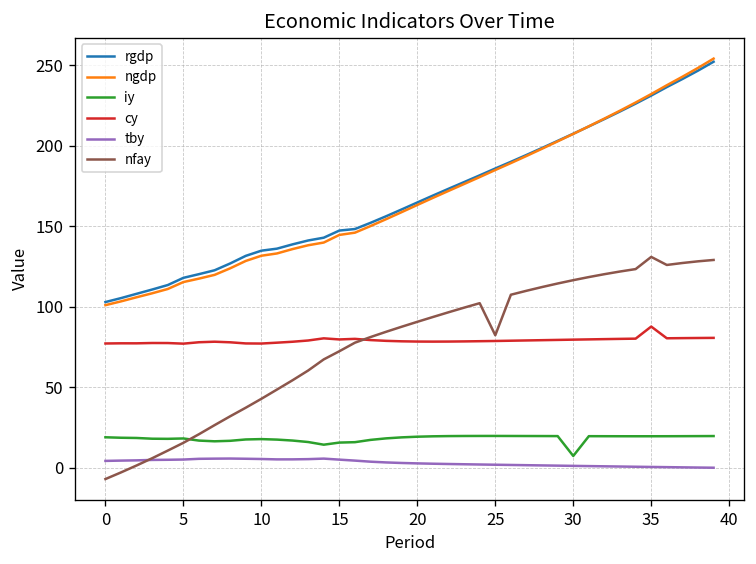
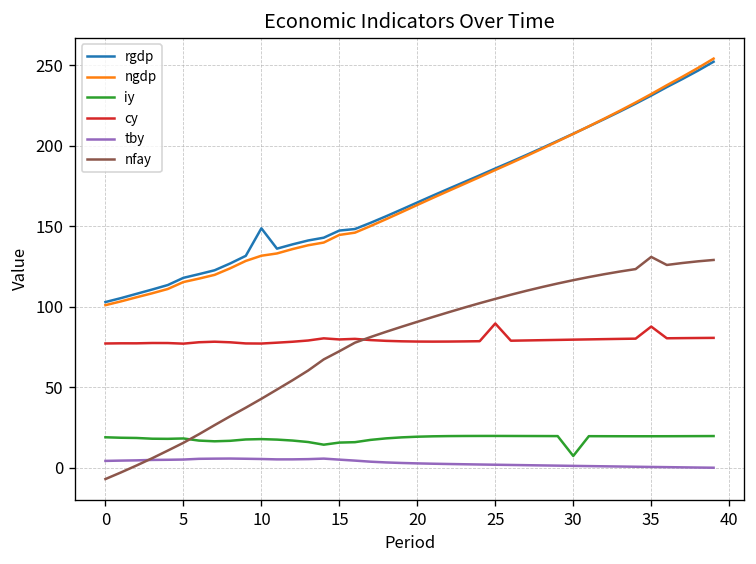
rgdp, 10: 135 -> 149
cy, 25: 79 -> 89
nfay, 25: 82 -> 105
